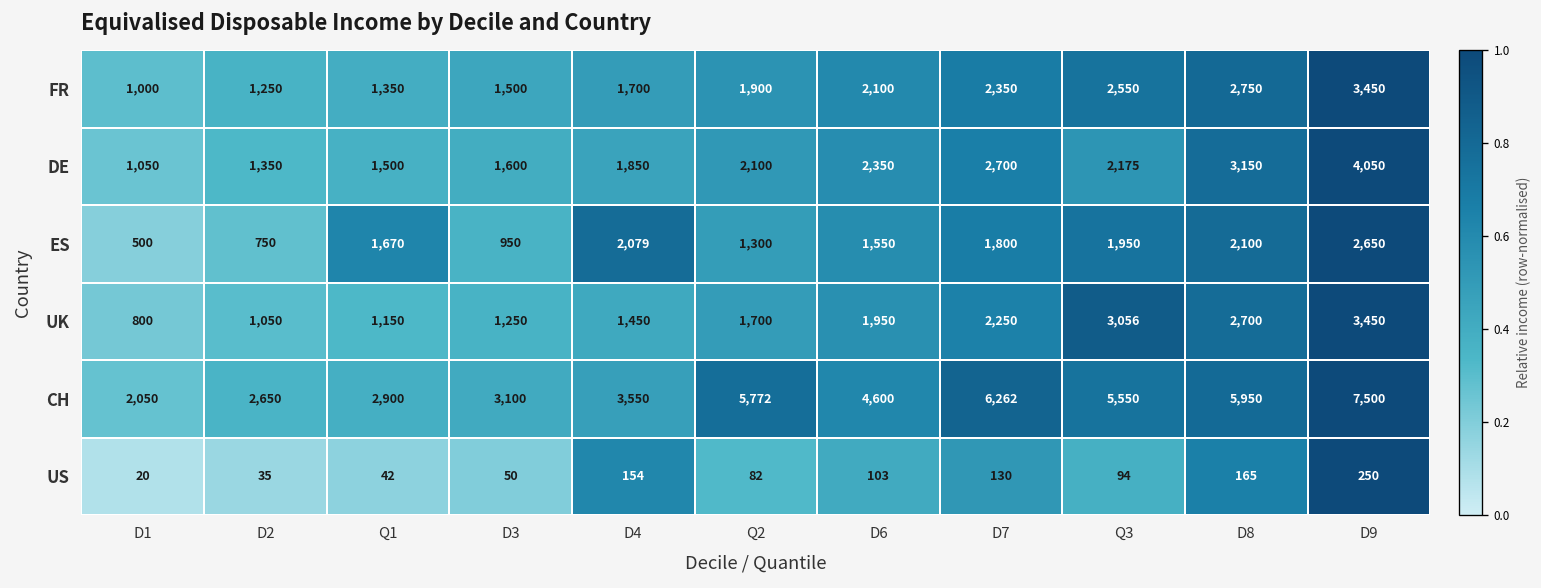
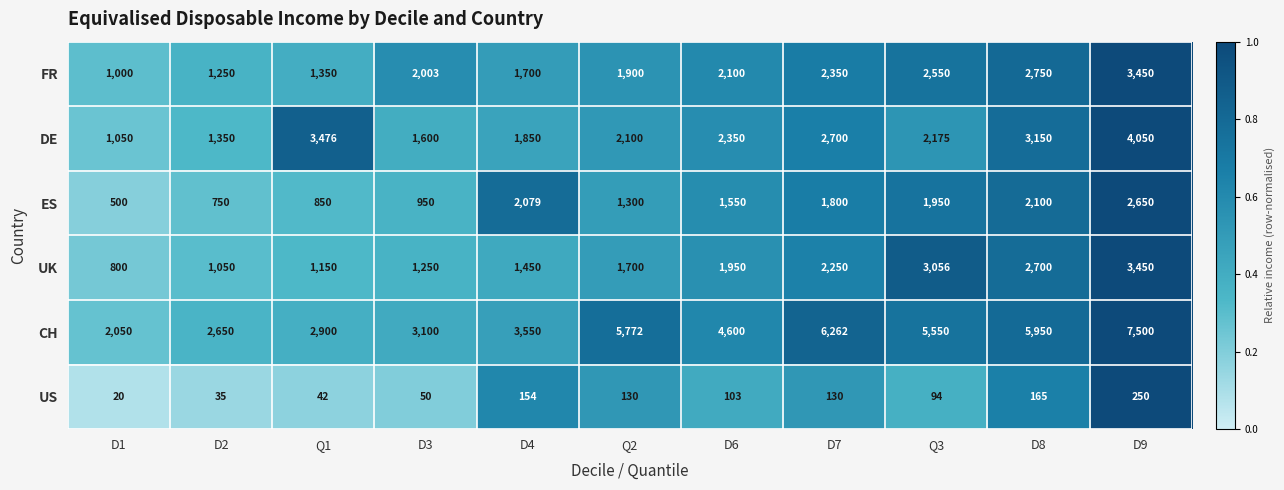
FR, D3: 1,500 -> 2,003
DE, Q1: 1,500 -> 3,476
ES, Q1: 1,670 -> 850
US, Q2: 82 -> 130
